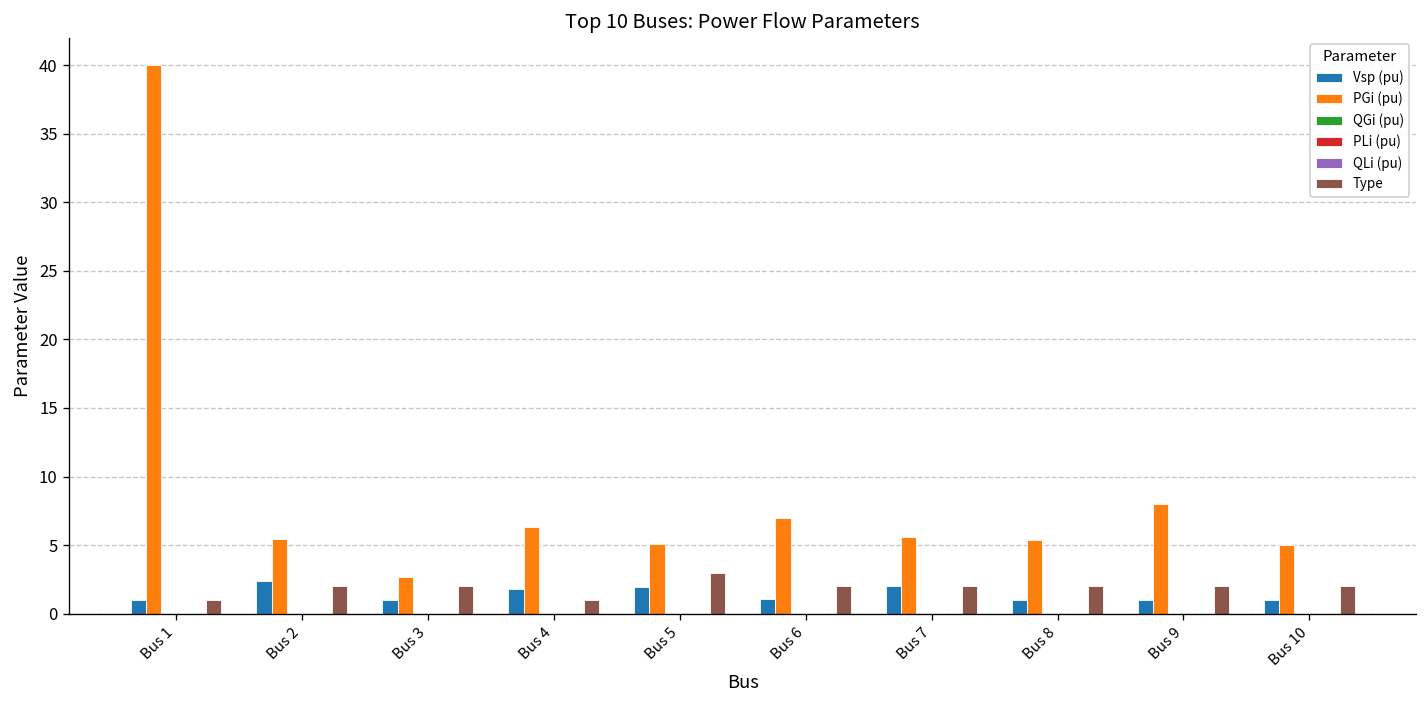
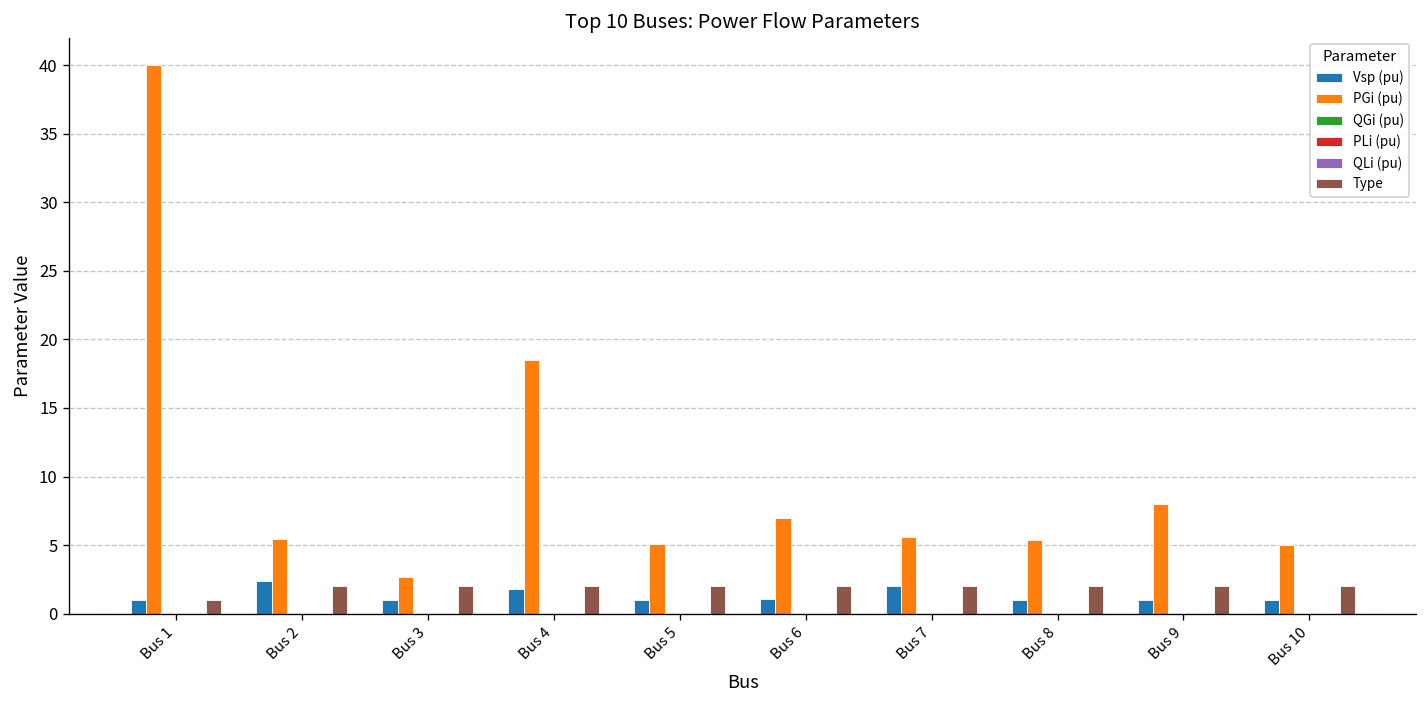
PGi (pu), Bus 4: 6.3 -> 18.5
Type, Bus 4: 1 -> 2
Vsp (pu), Bus 5: 1.9 -> 1.0
Type, Bus 5: 3 -> 2
